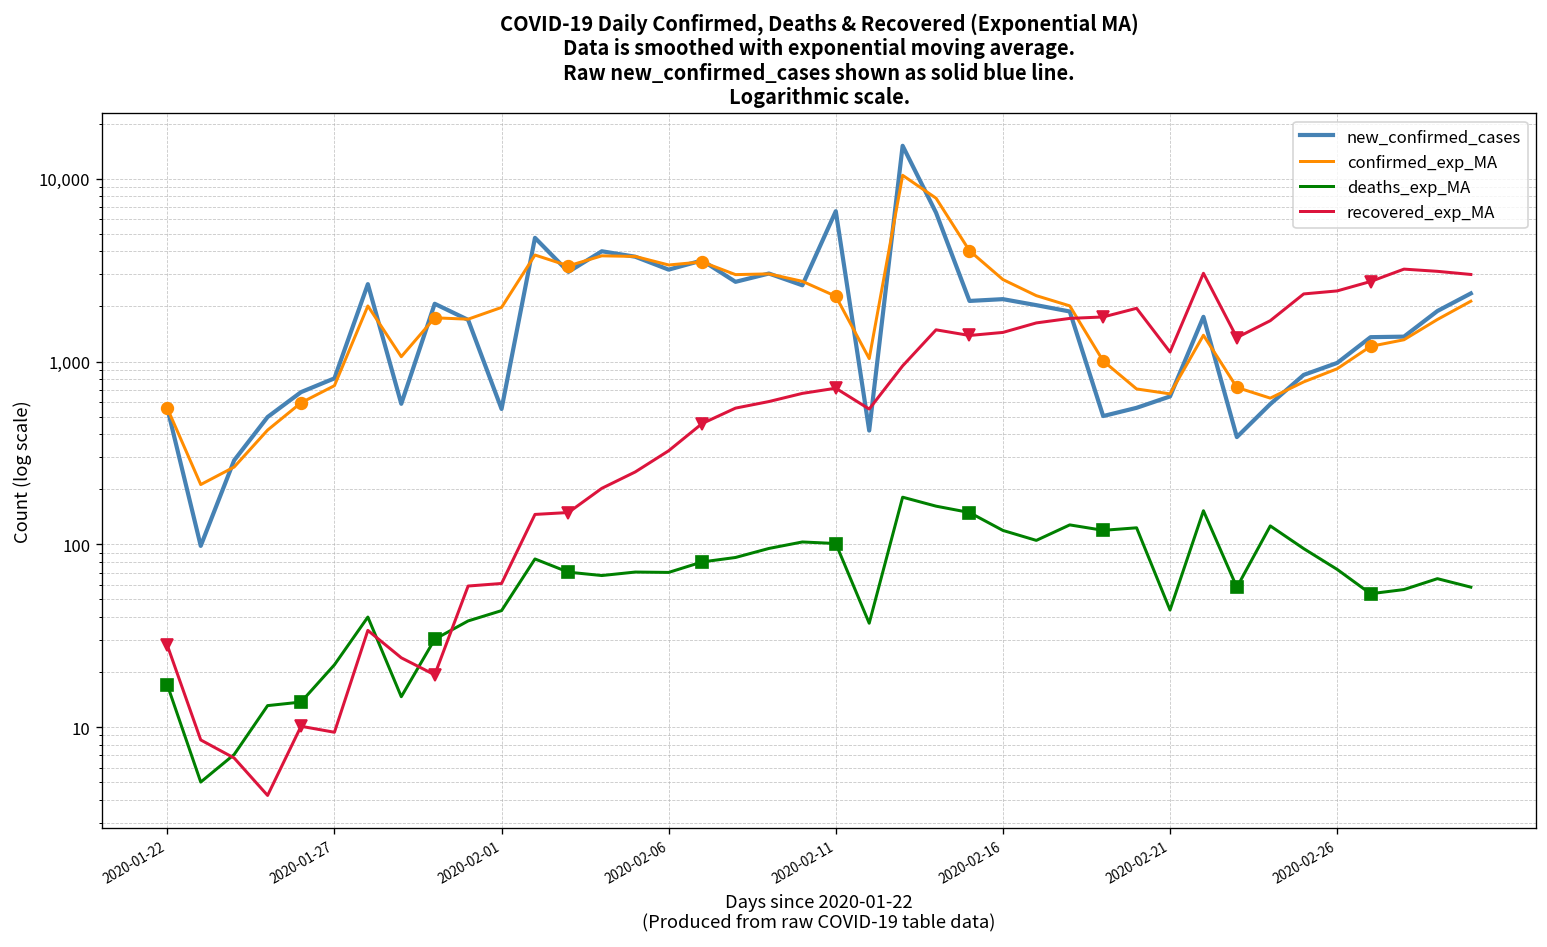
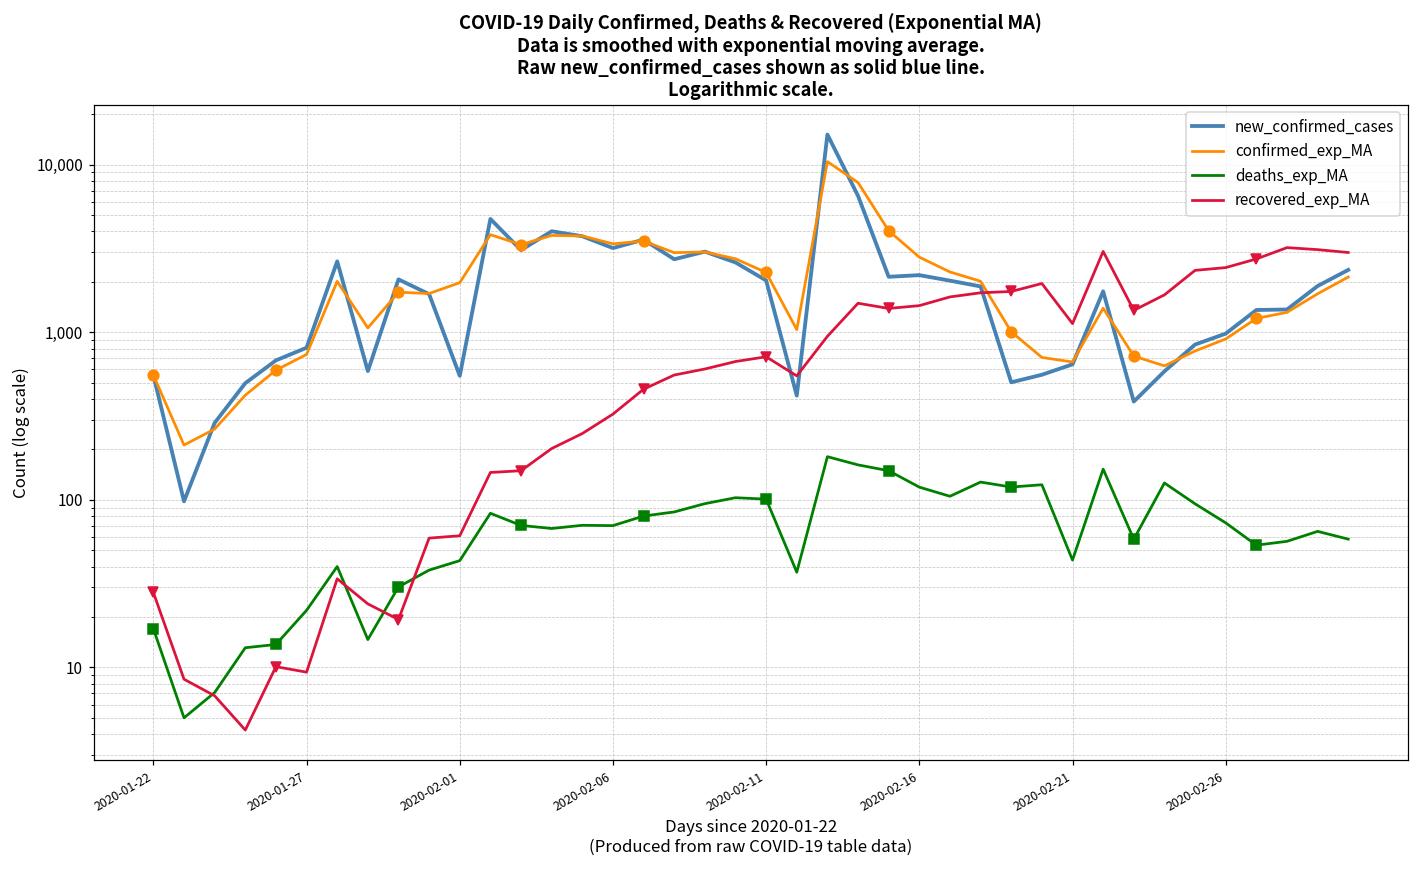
new_confirmed_cases, 2020-02-11: 7,000 -> 2,000
